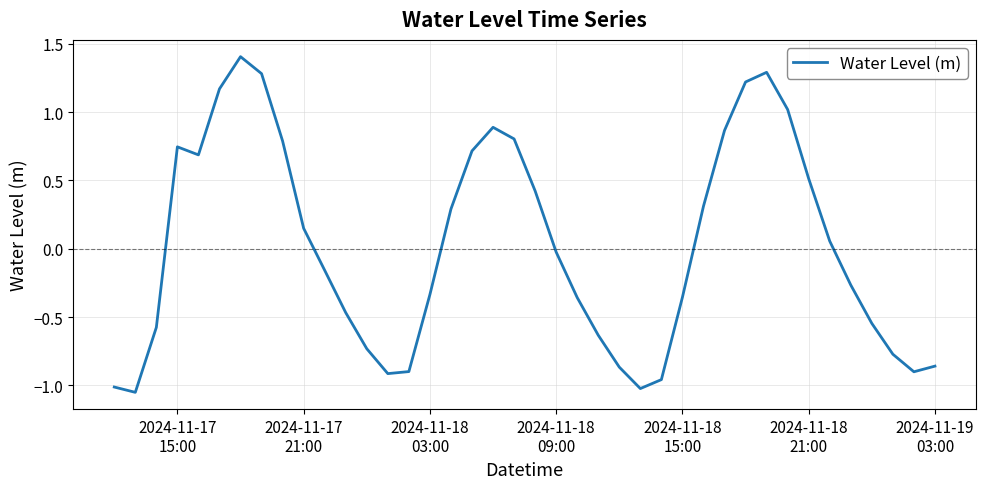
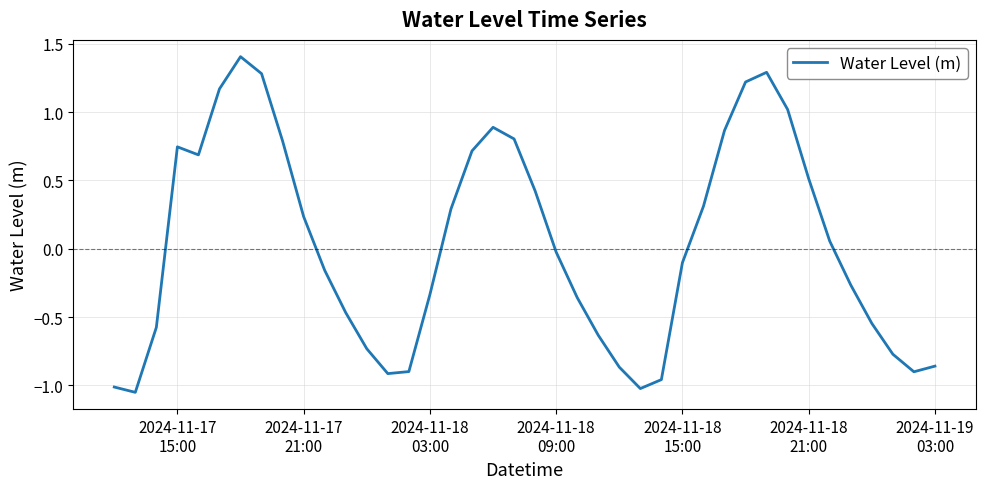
2024-11-17 21:00: 0.15 -> 0.24
2024-11-18 15:00: -0.36 -> -0.10
